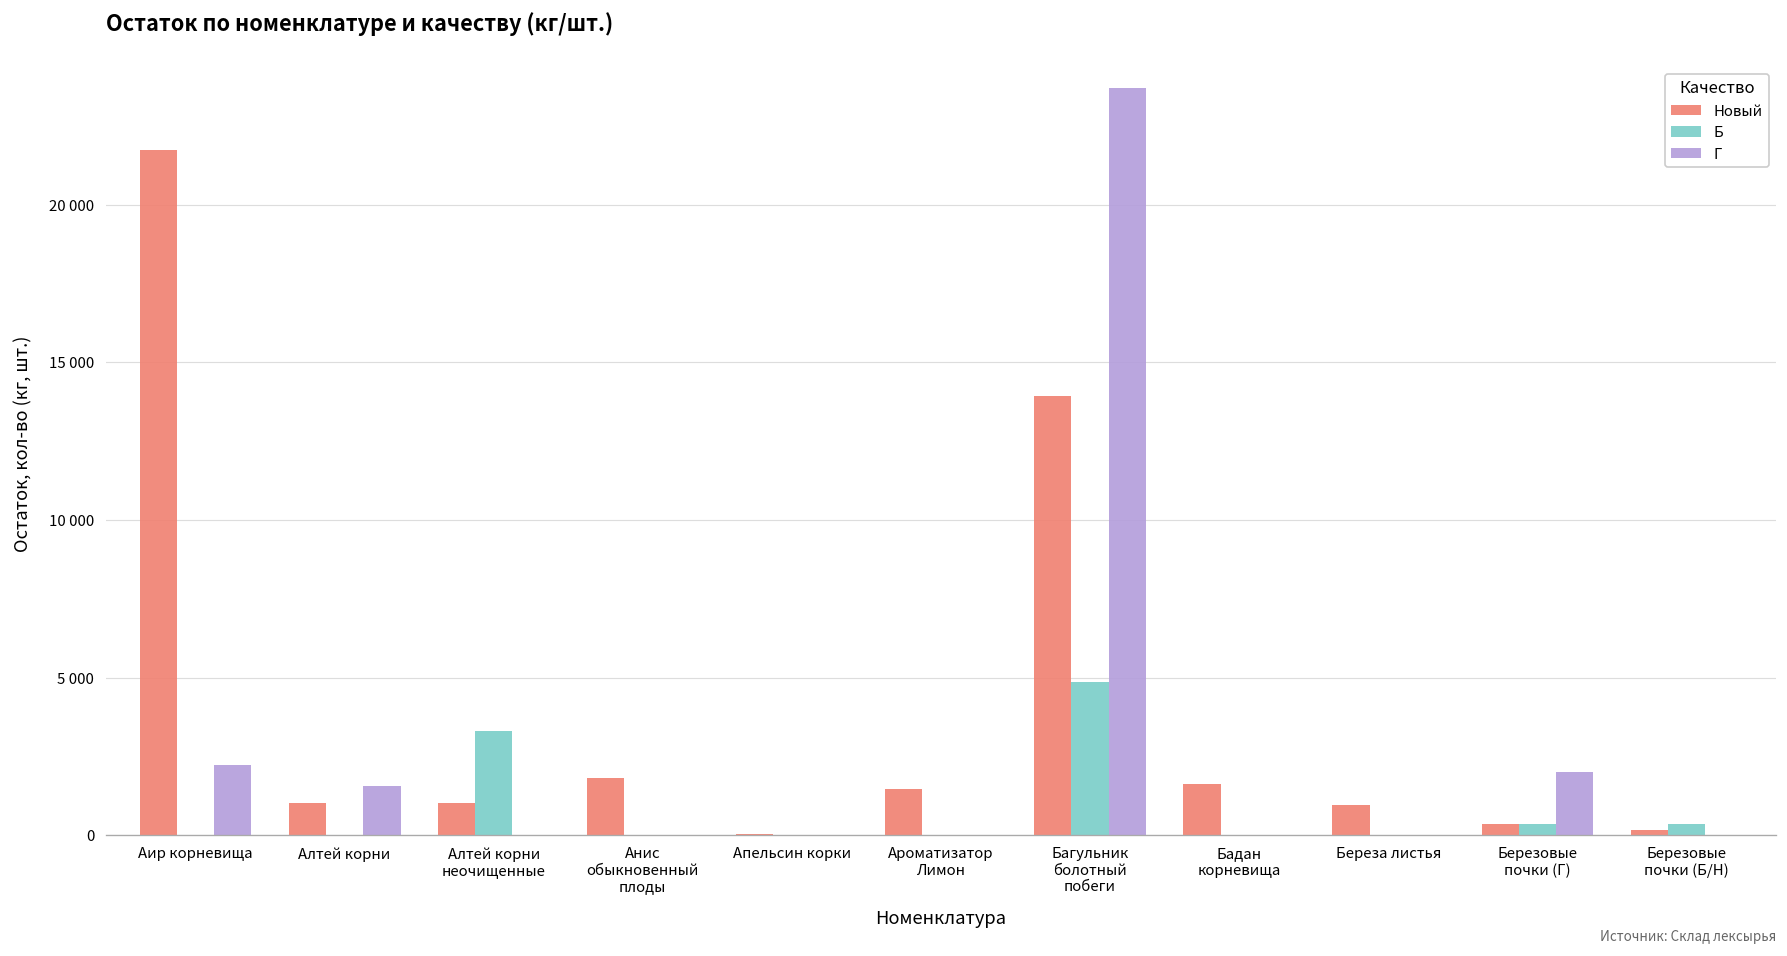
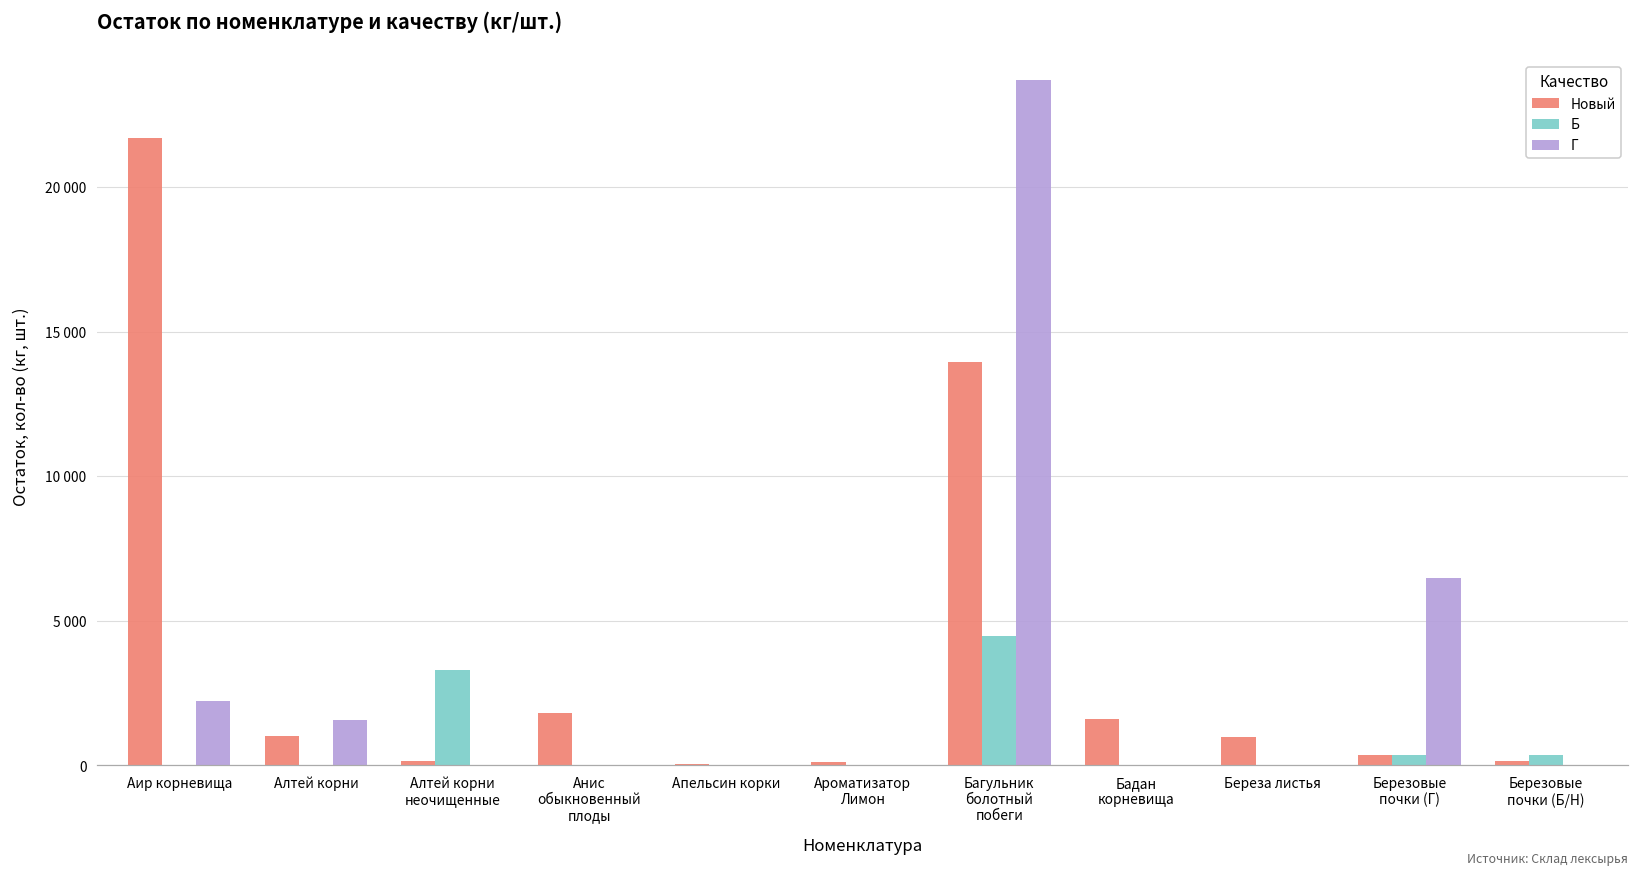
Новый, Алтей корни неочищенные: 1000 -> 200
Новый, Ароматизатор Лимон: 1500 -> 100
Б, Багульник болотный побеги: 4900 -> 4500
Г, Березовые почки (Г): 2000 -> 6500
